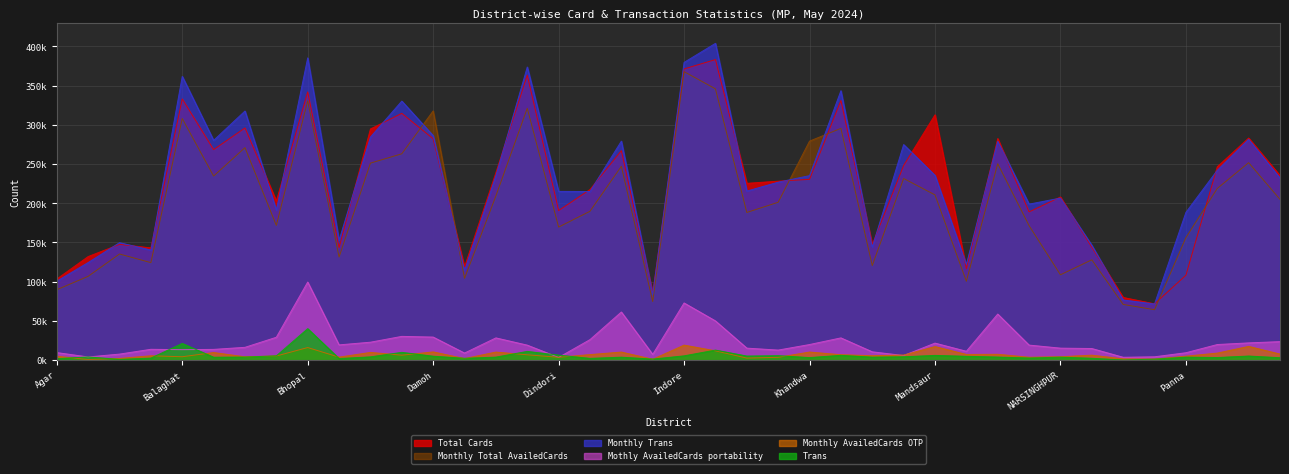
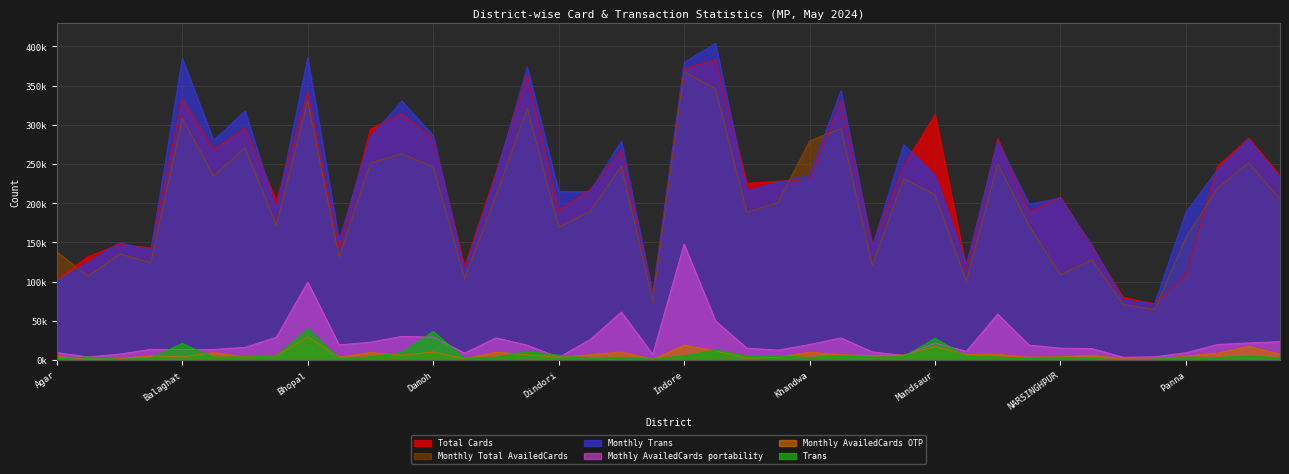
Monthly Total AvailedCards, Agar: 90000 -> 140000
Monthly Trans, Balaghat: 360000 -> 380000
Monthly AvailedCards OTP, Bhopal: 20000 -> 30000
Monthly Total AvailedCards, Damoh: 320000 -> 250000
Trans, Damoh: 10000 -> 40000
Mothly AvailedCards portability, Indore: 70000 -> 150000
Trans, Mandsaur: 10000 -> 30000
